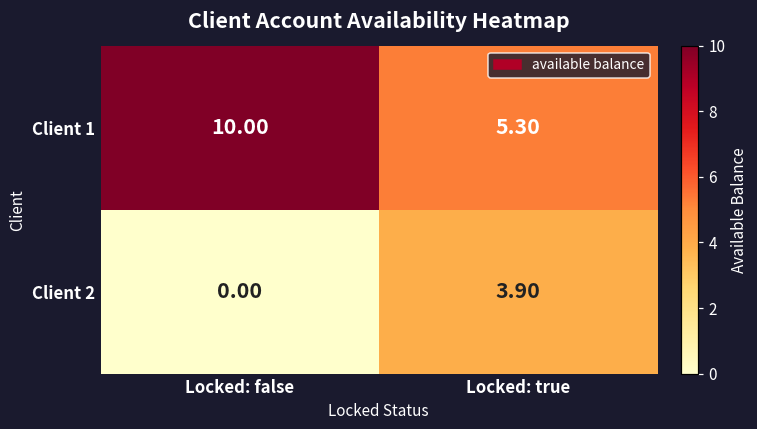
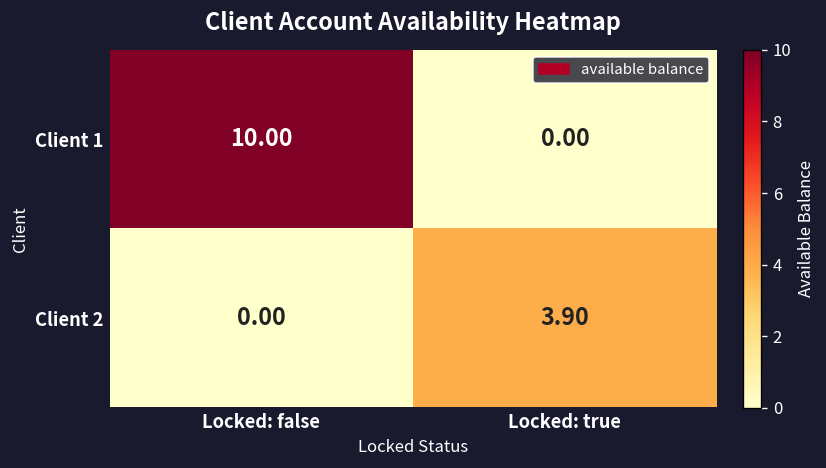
Client 1, Locked: true: 5.30 -> 0.00
